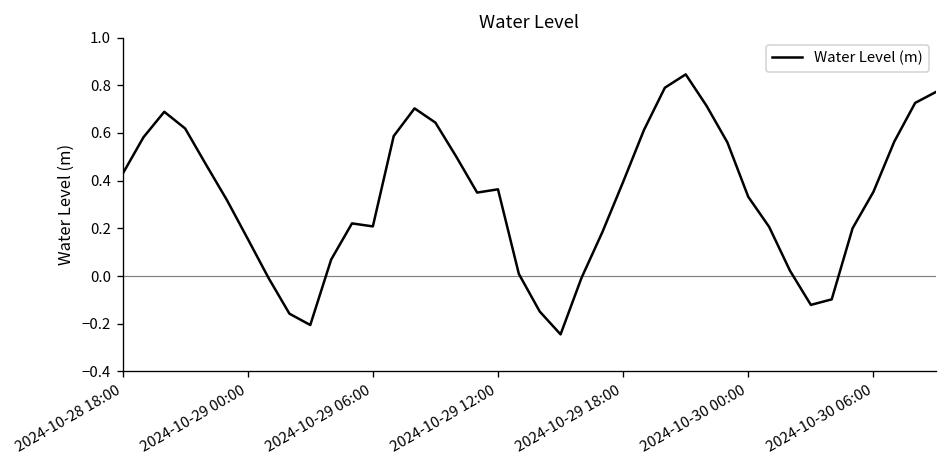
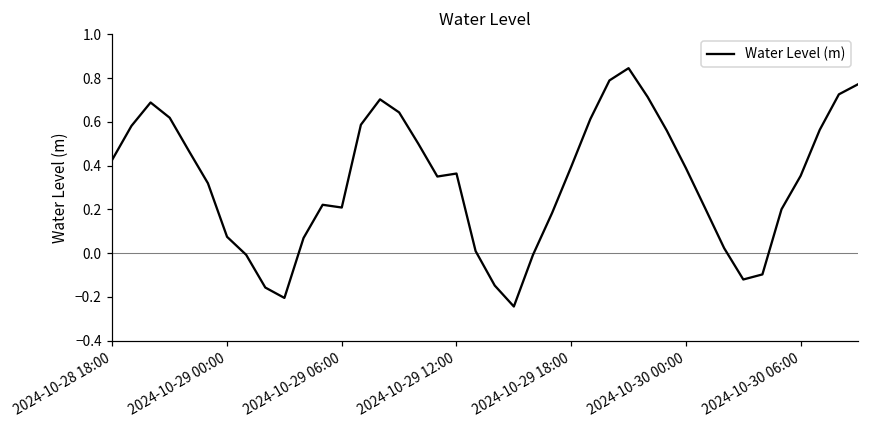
2024-10-29 00:00: 0.16 -> 0.07
2024-10-30 00:00: 0.33 -> 0.39
